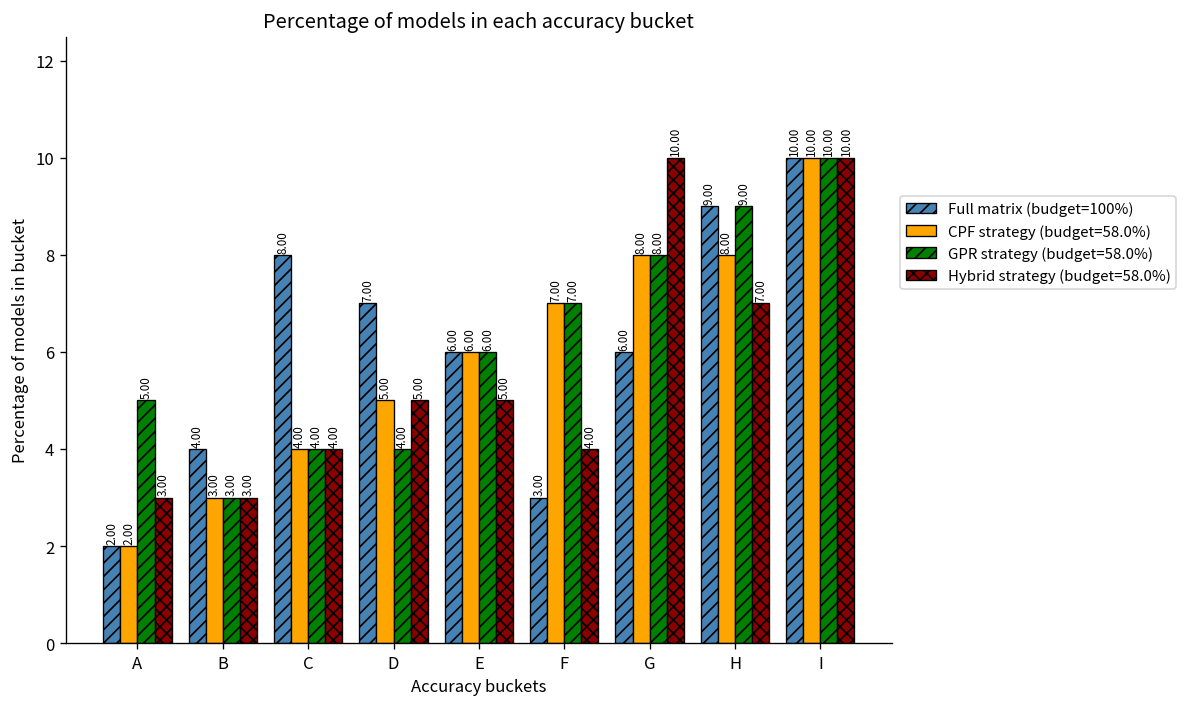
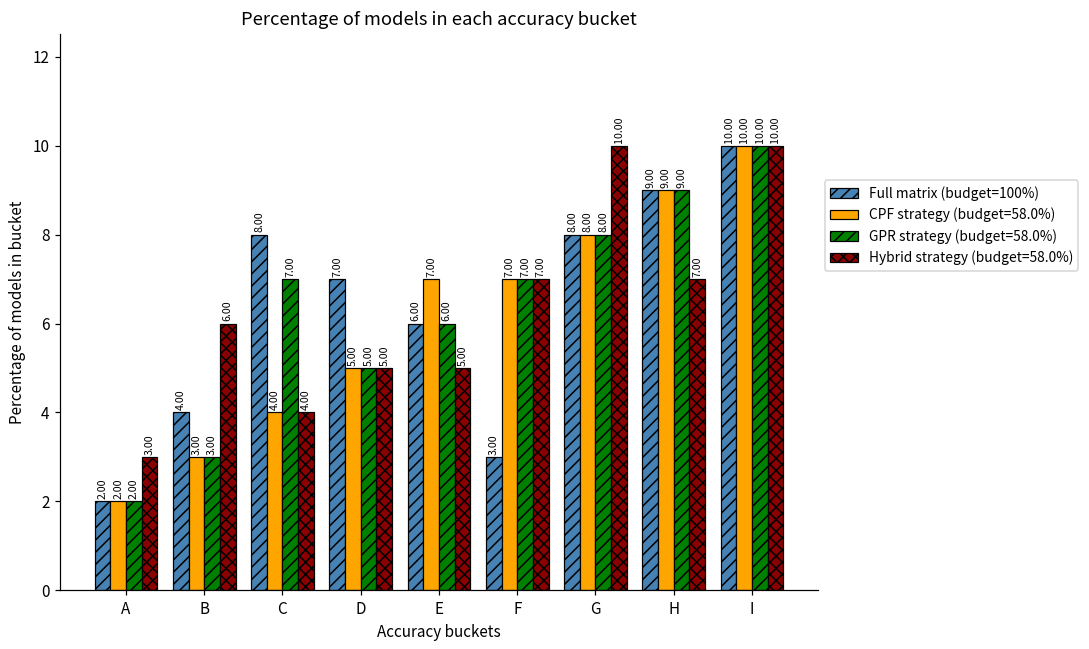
GPR strategy (budget=58.0%), A: 5.00 -> 2.00
Hybrid strategy (budget=58.0%), B: 3.00 -> 6.00
GPR strategy (budget=58.0%), C: 4.00 -> 7.00
GPR strategy (budget=58.0%), D: 4.00 -> 5.00
CPF strategy (budget=58.0%), E: 6.00 -> 7.00
Hybrid strategy (budget=58.0%), F: 4.00 -> 7.00
Full matrix (budget=100%), G: 6.00 -> 8.00
CPF strategy (budget=58.0%), H: 8.00 -> 9.00
